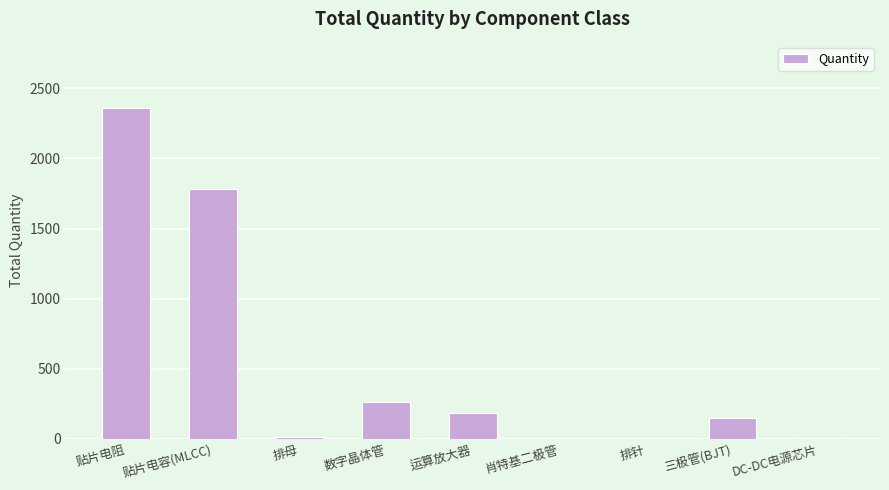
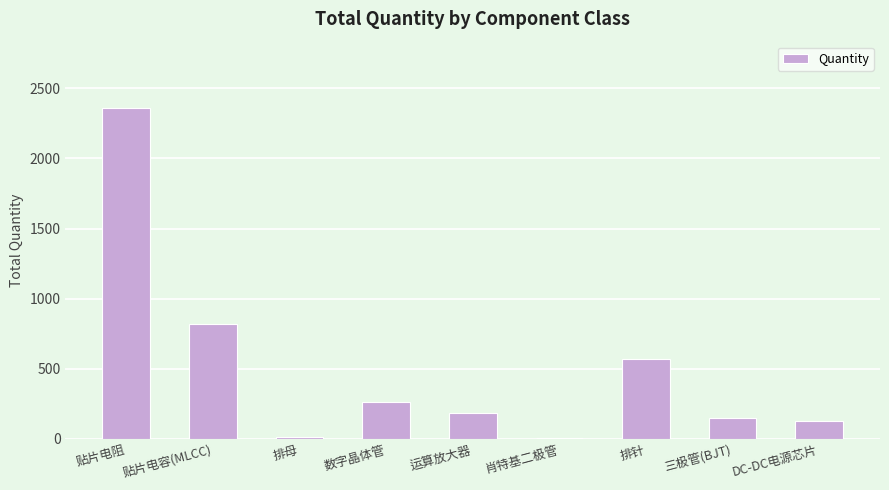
贴片电容(MLCC): 1780 -> 820
排针: 10 -> 570
DC-DC电源芯片: 10 -> 130
